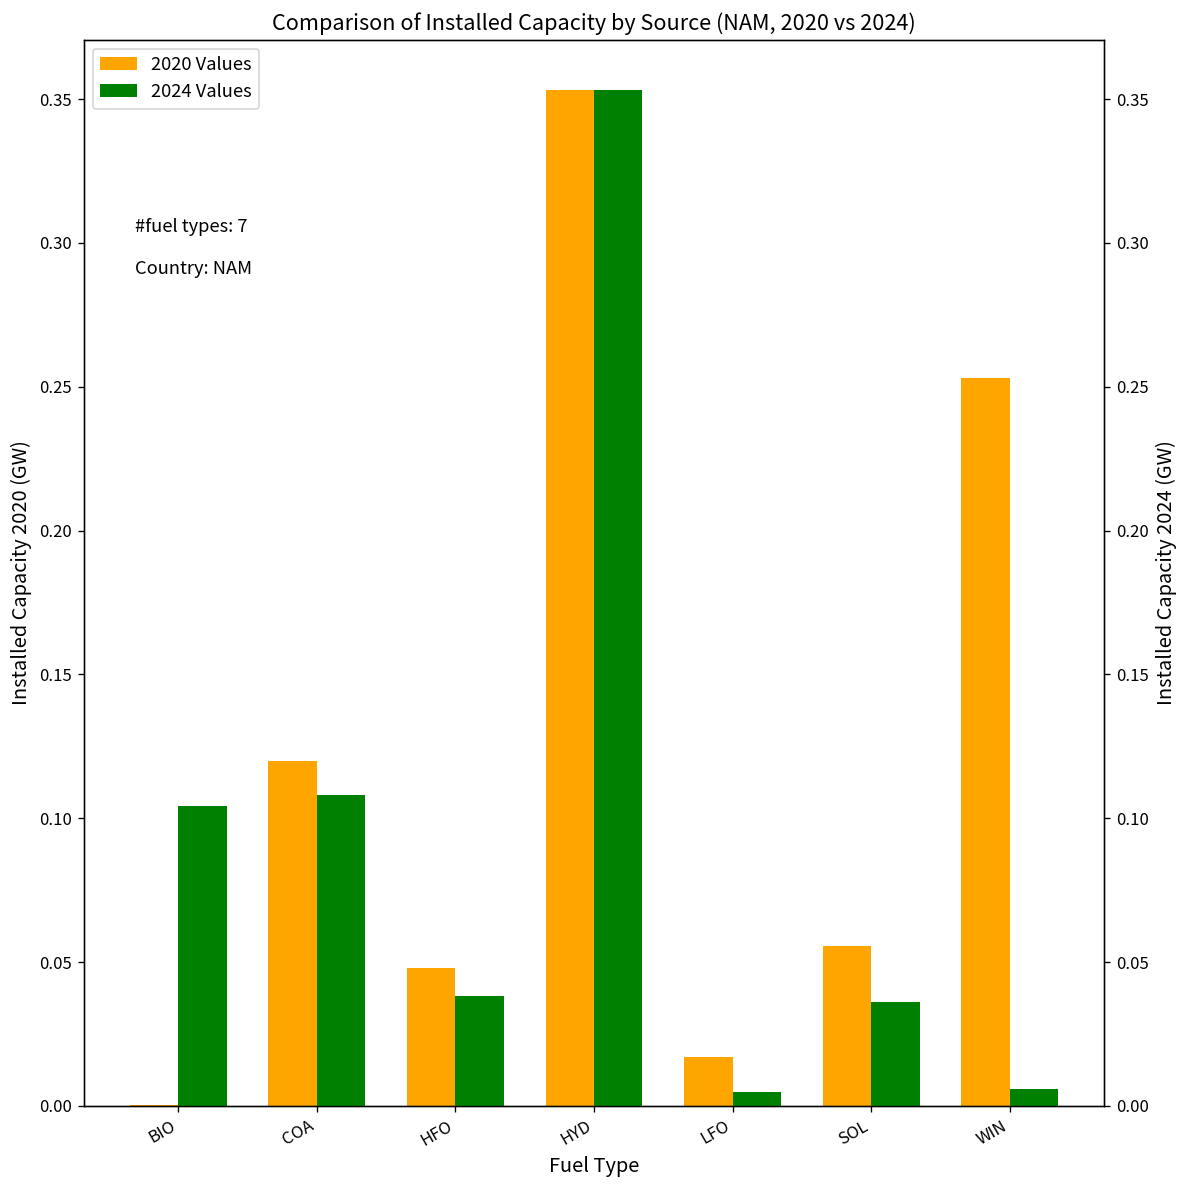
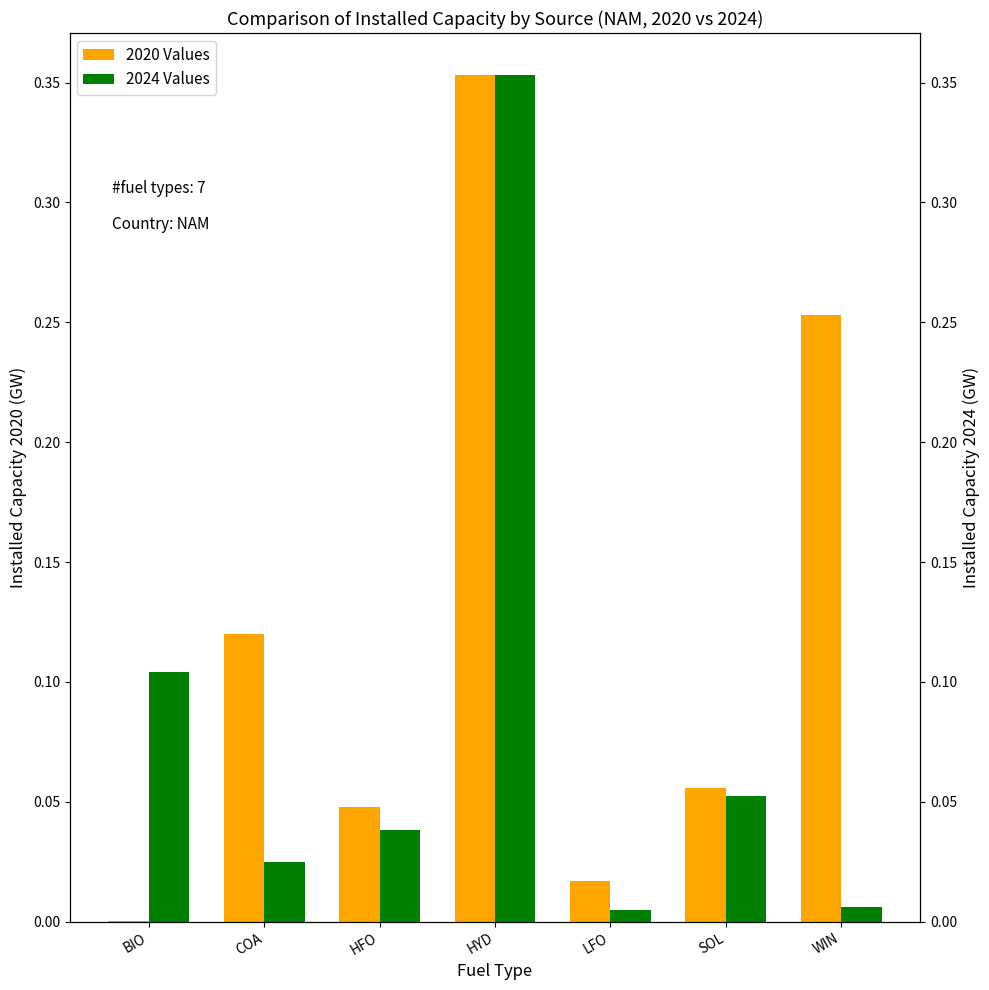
2024 Values, COA: 0.108 -> 0.025
2024 Values, SOL: 0.036 -> 0.053
